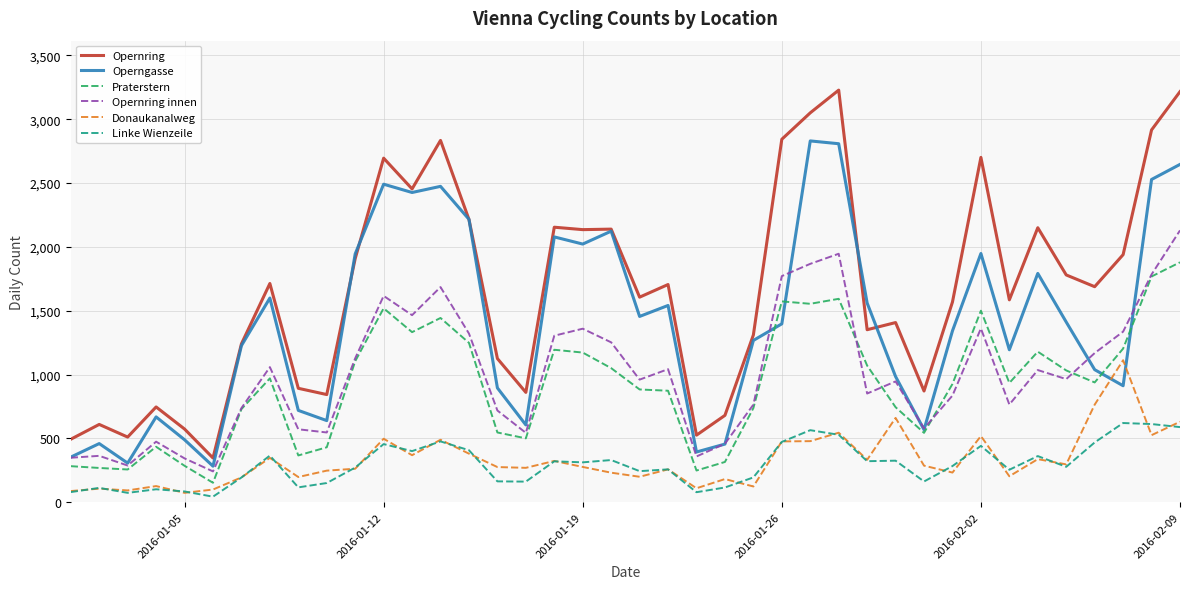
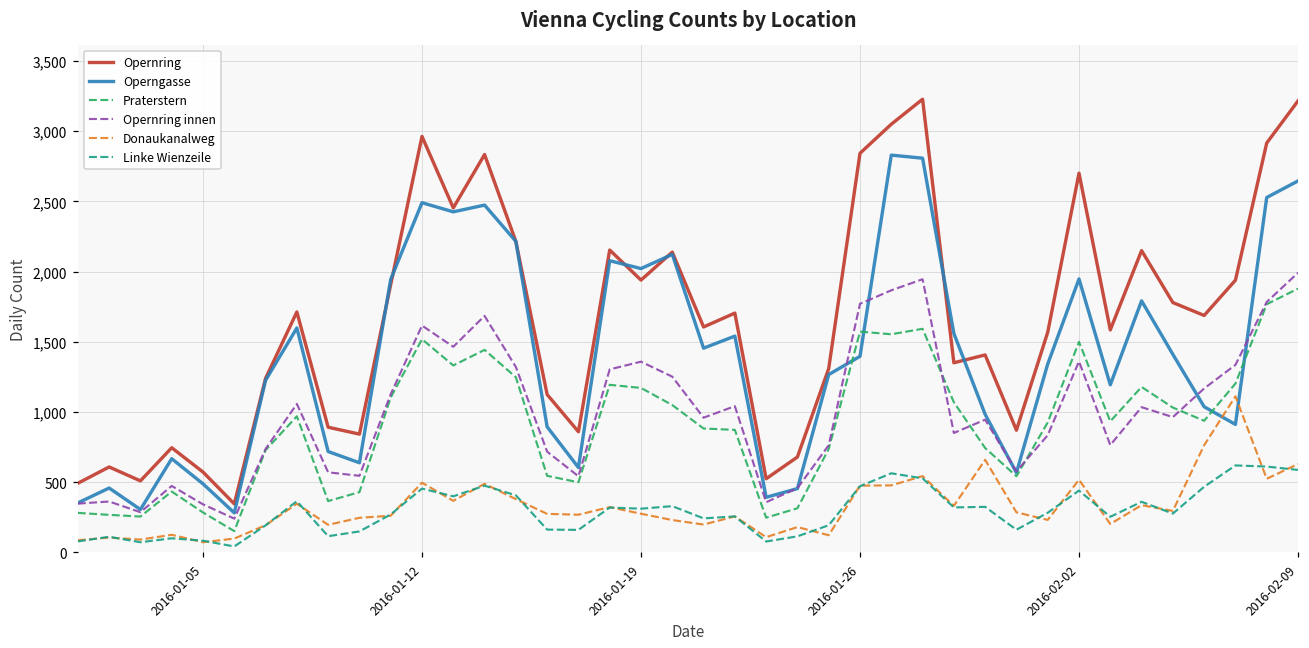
Opernring, 2016-01-12: 2,700 -> 2,960
Opernring, 2016-01-19: 2,140 -> 1,940
Opernring innen, 2016-02-09: 2,130 -> 1,990
